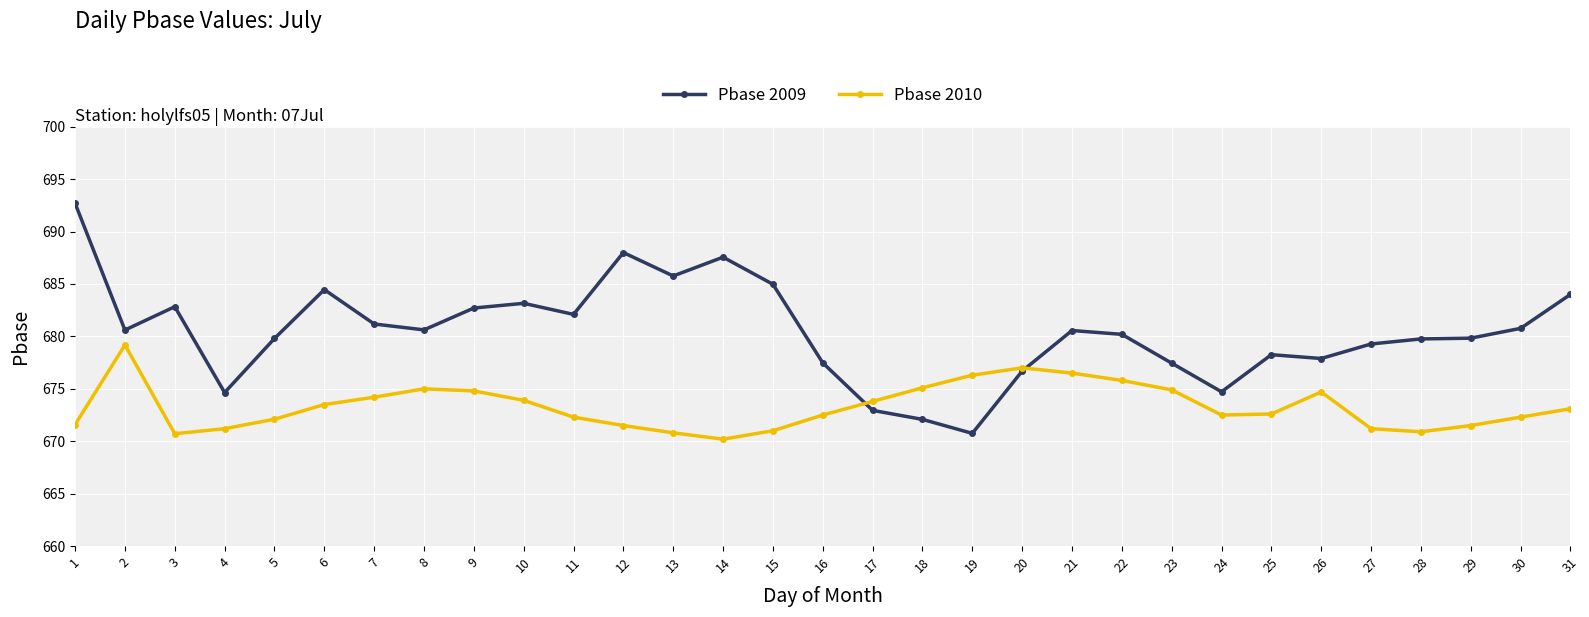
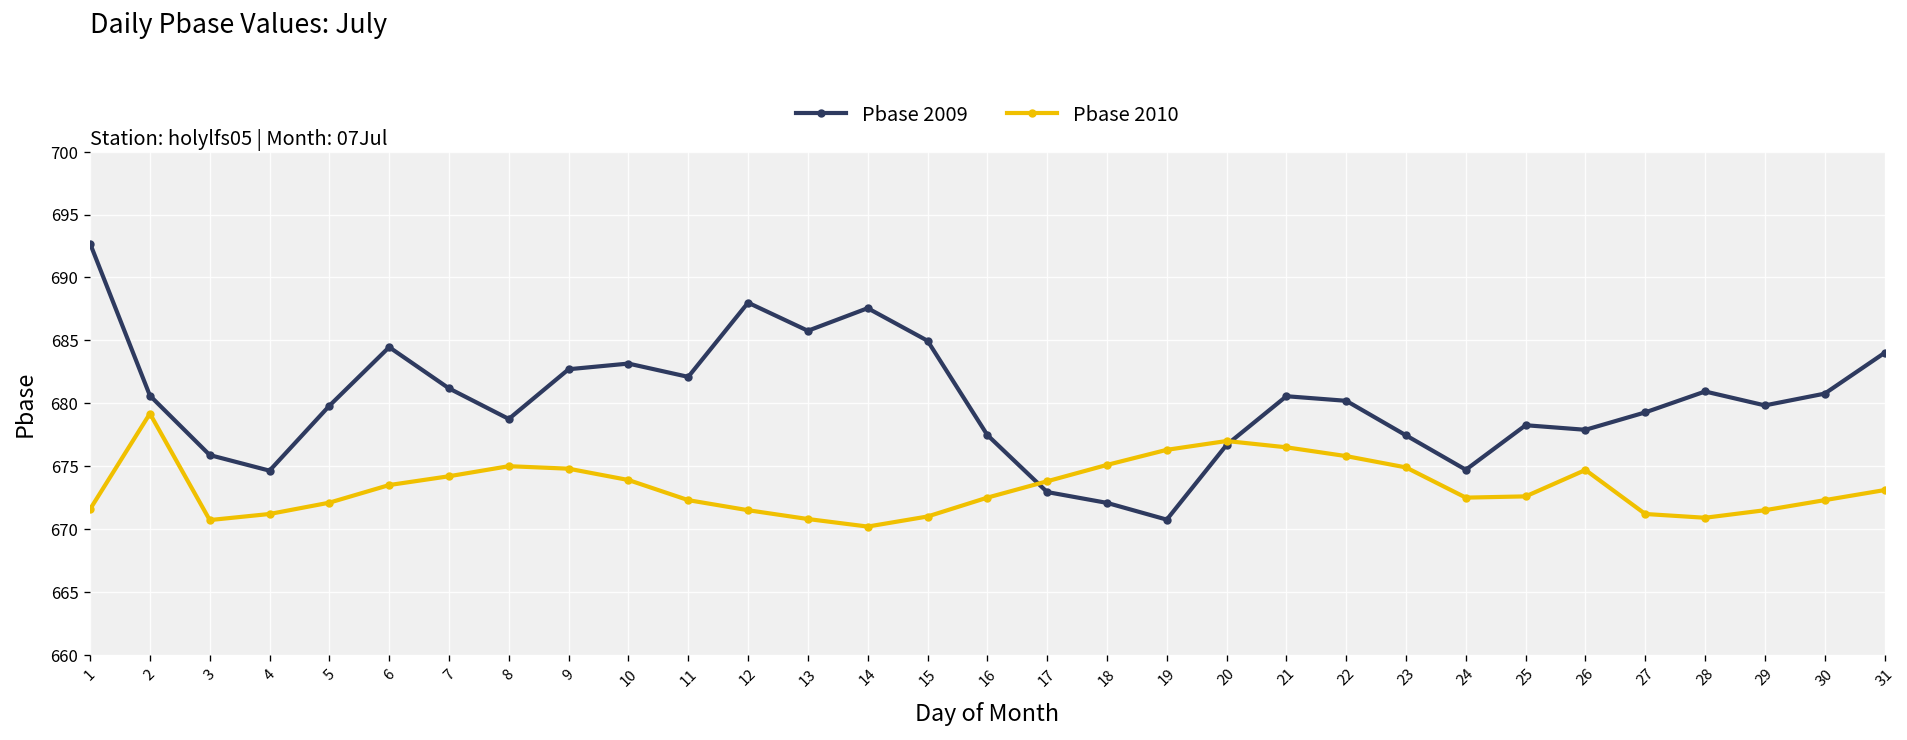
Pbase 2009, 3: 682.8 -> 675.9
Pbase 2009, 8: 680.6 -> 678.8
Pbase 2009, 28: 679.8 -> 680.9
